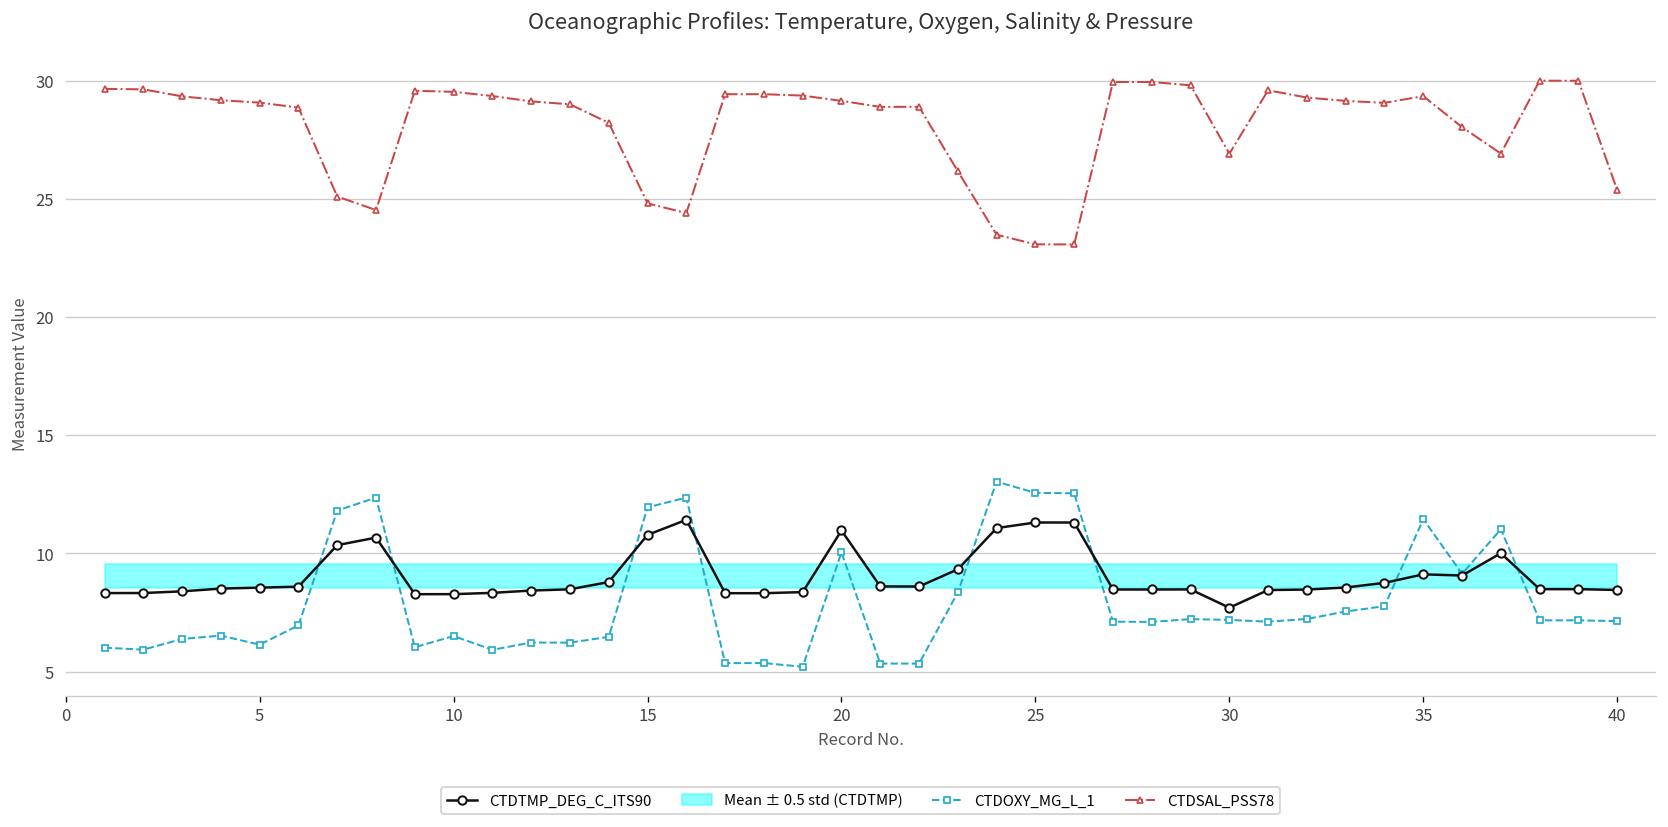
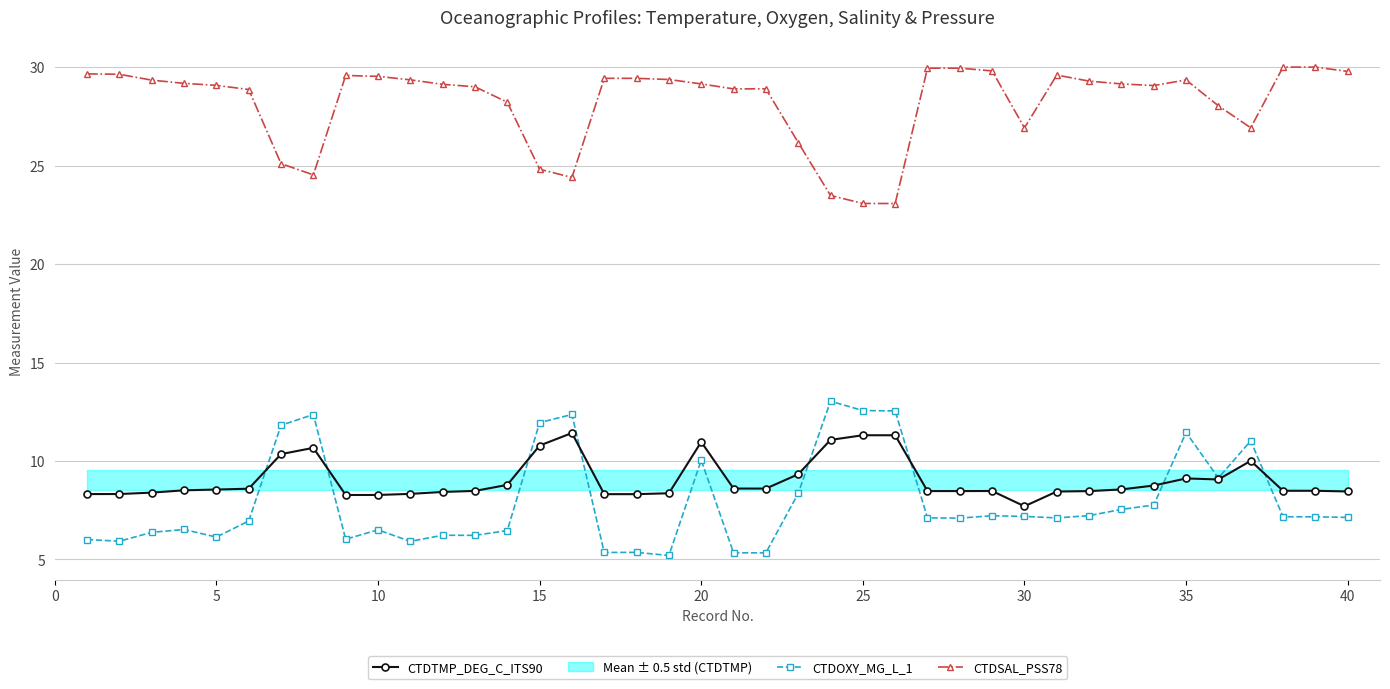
CTDSAL_PSS78, 40: 25.4 -> 29.8
